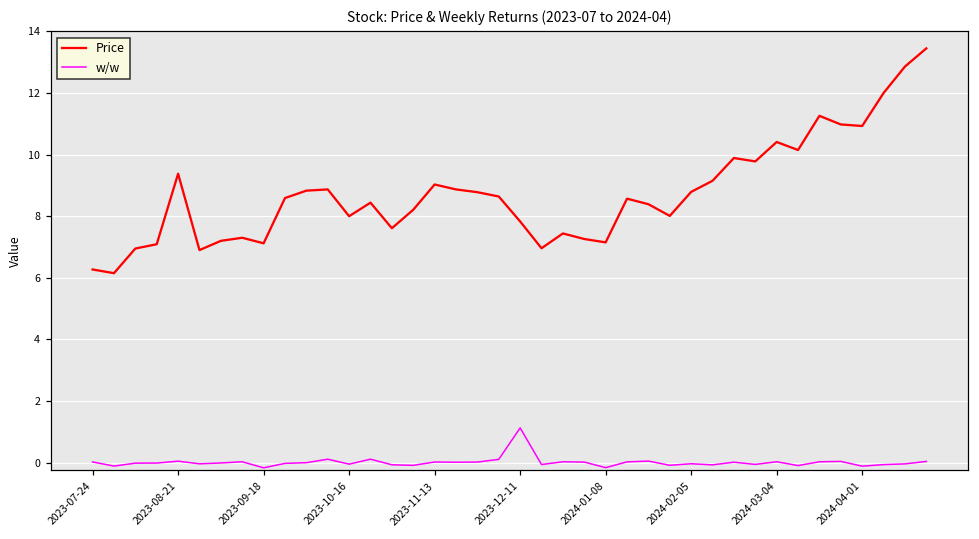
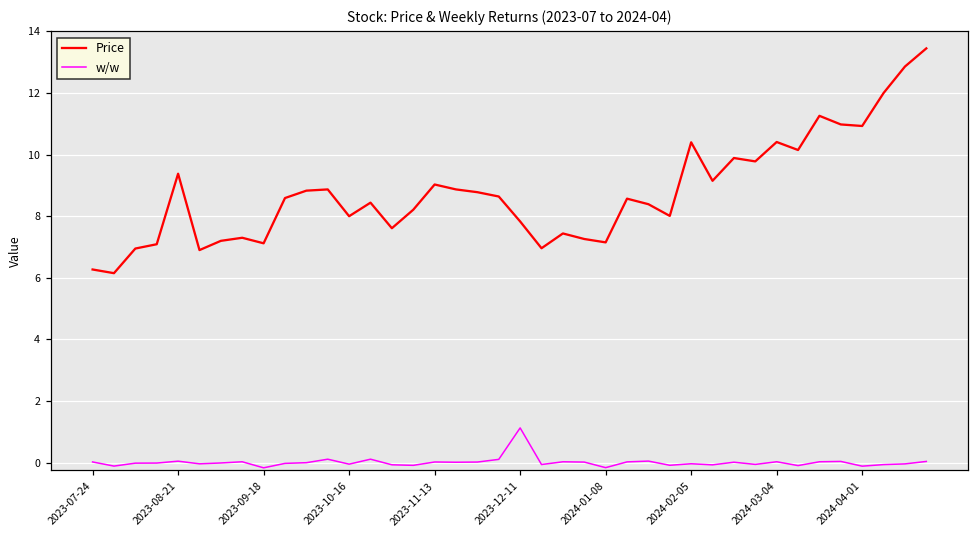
Price, 2024-02-05: 8.8 -> 10.4
